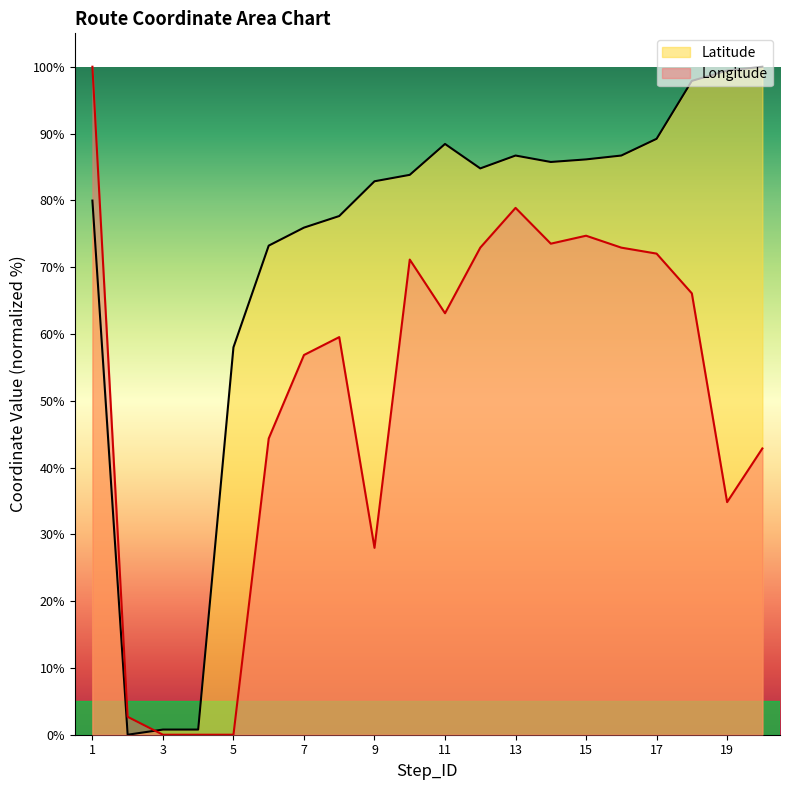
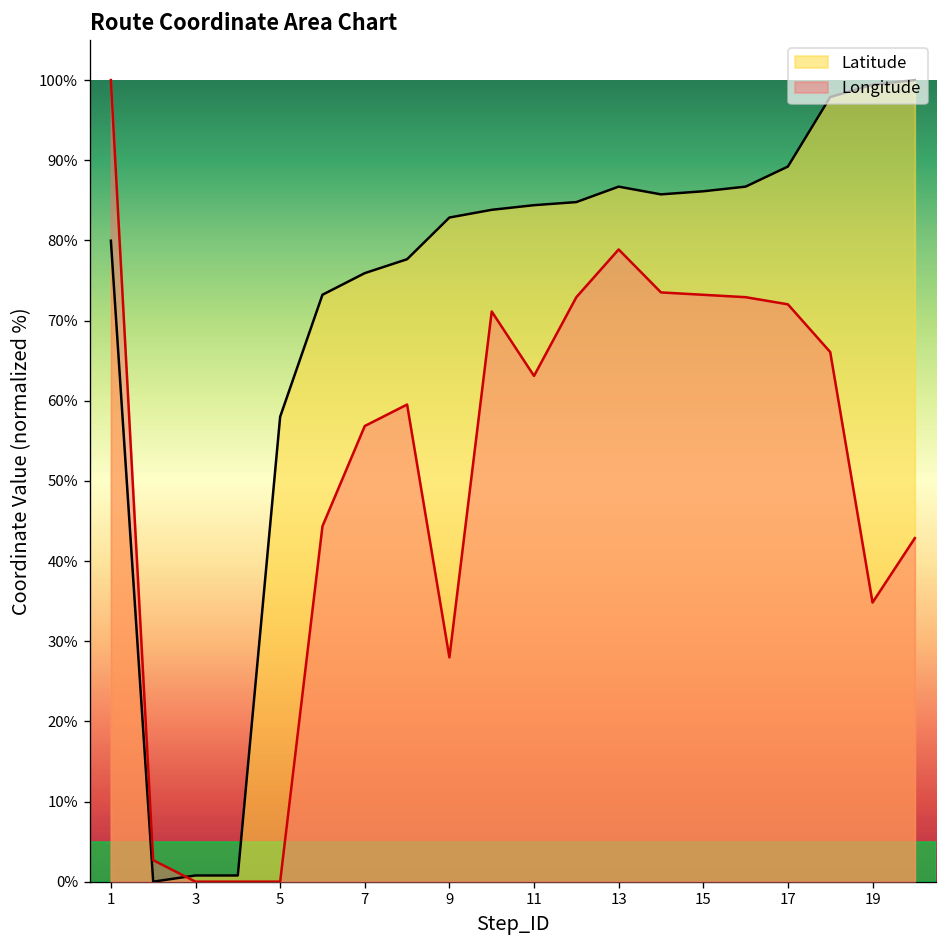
Latitude, 11: 88% -> 84%
Longitude, 15: 75% -> 73%
